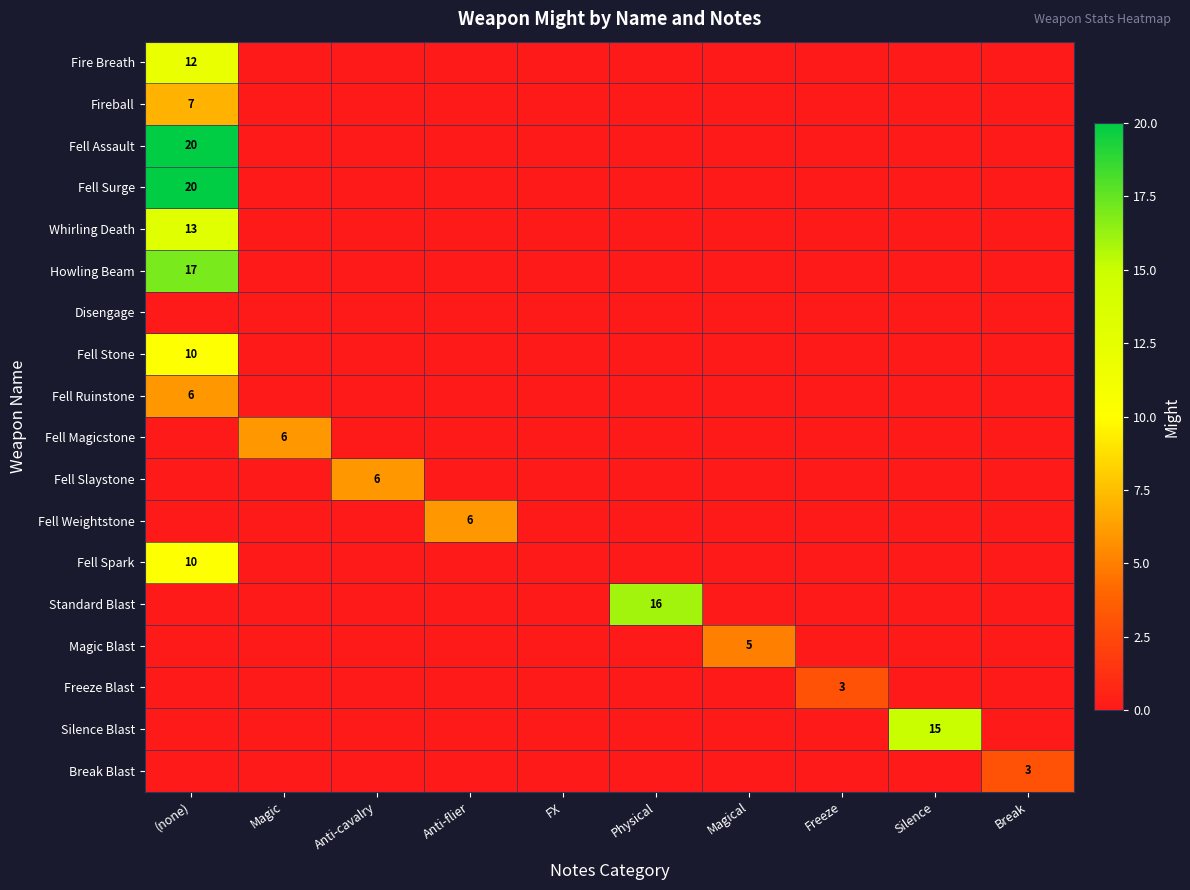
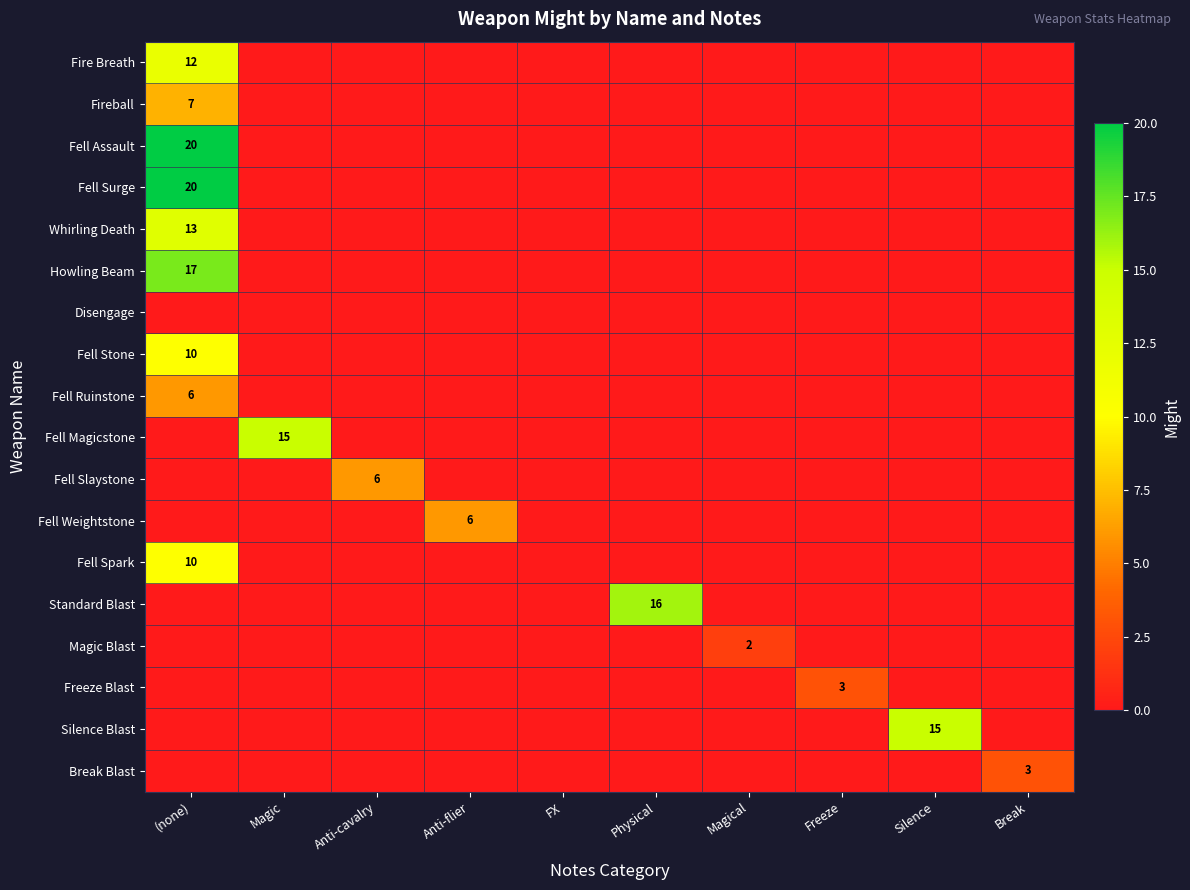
Fell Magicstone, Magic: 6 -> 15
Magic Blast, Magical: 5 -> 2
